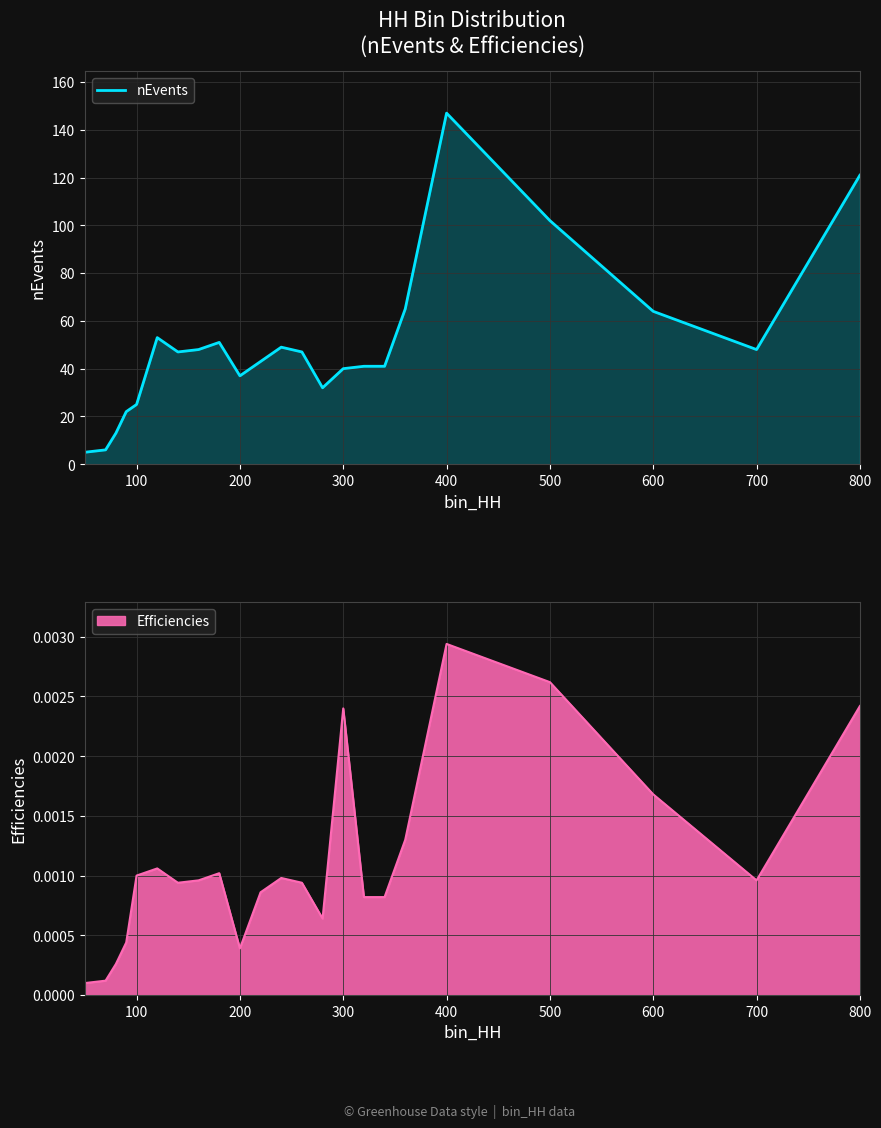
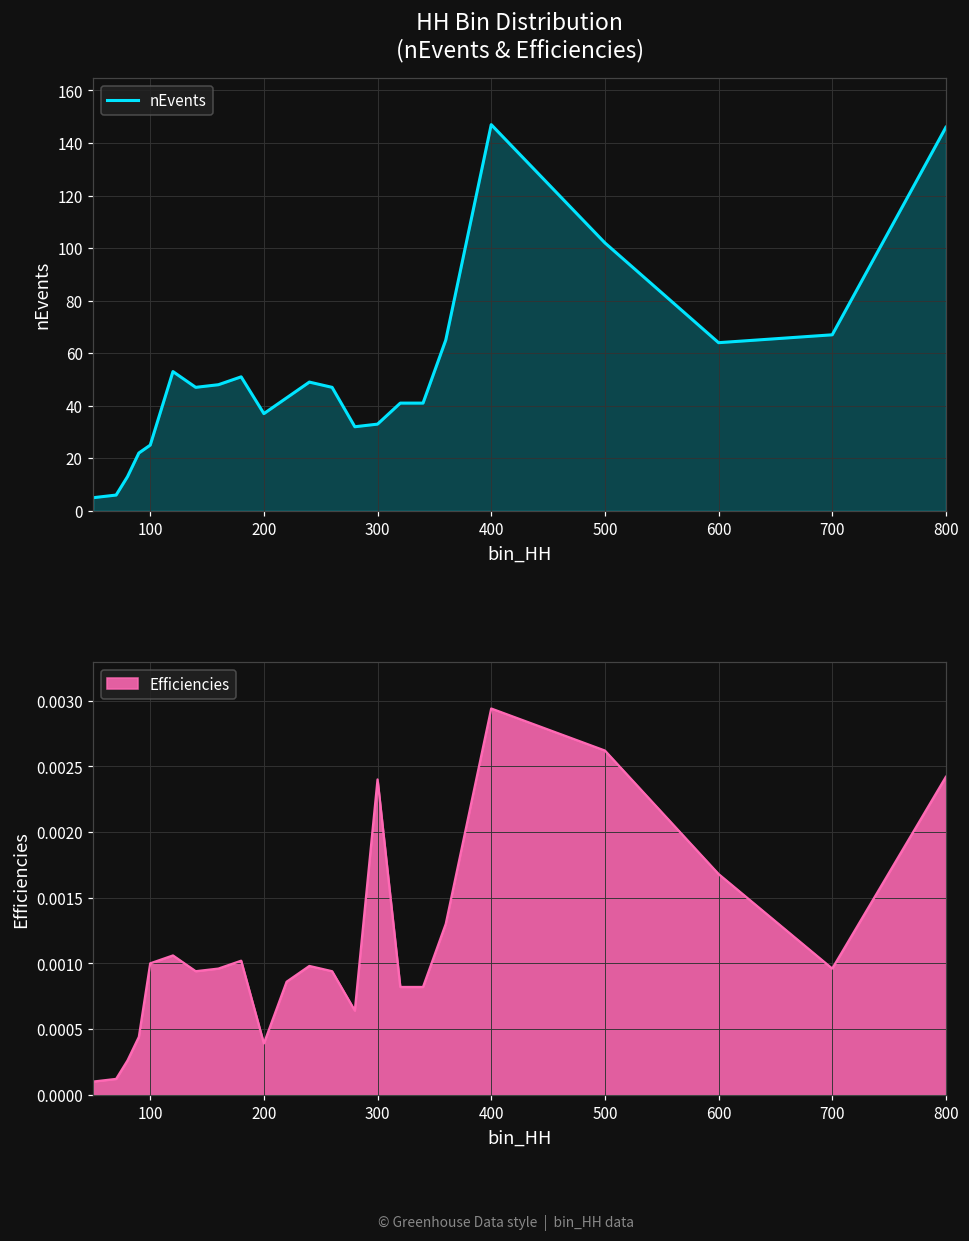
HH Bin Distribution (nEvents & Efficiencies), 300: 40 -> 33
HH Bin Distribution (nEvents & Efficiencies), 700: 48 -> 67
HH Bin Distribution (nEvents & Efficiencies), 800: 121 -> 146
